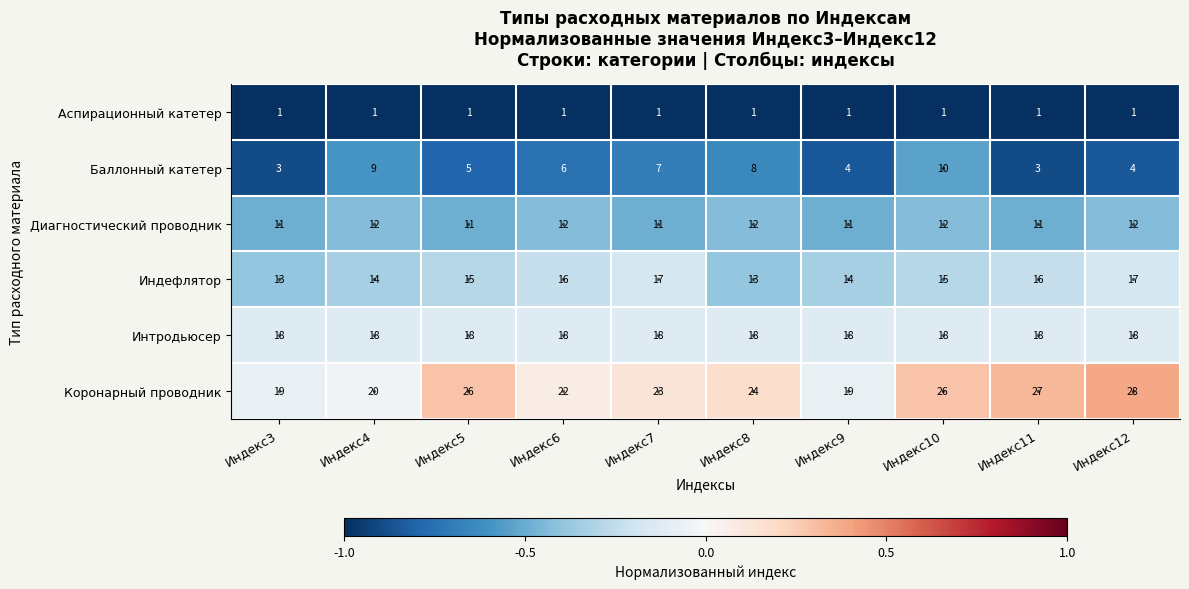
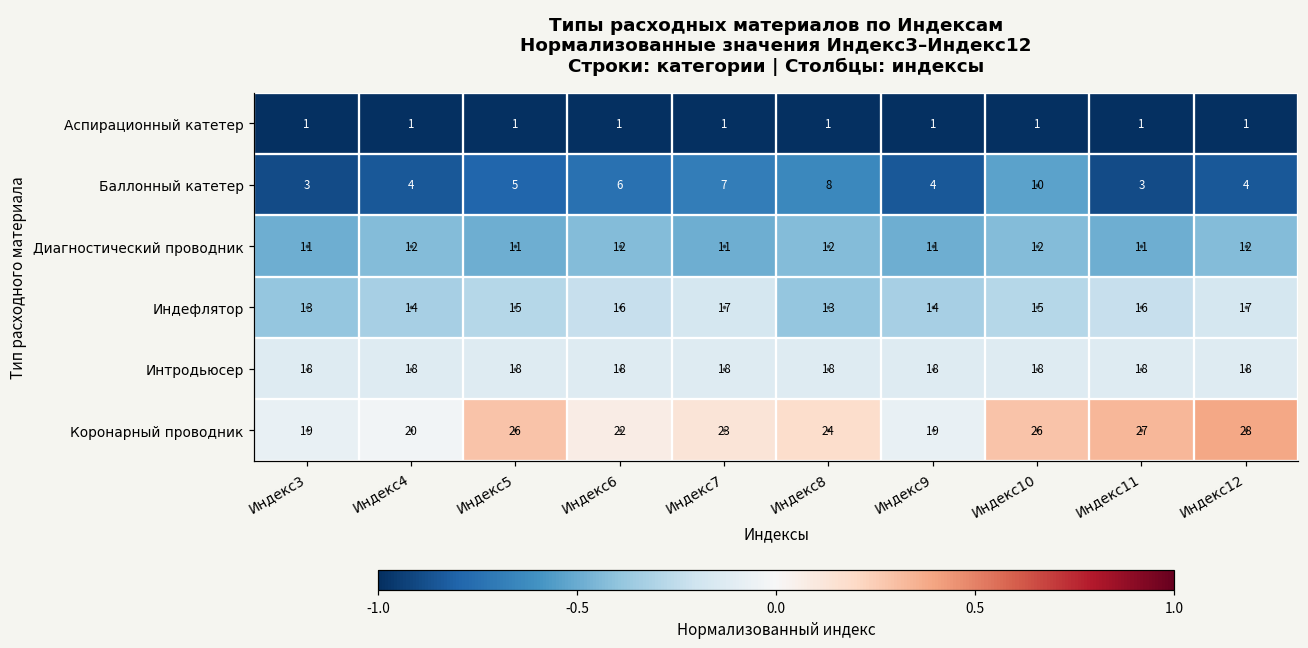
Баллонный катетер, Индекс4: 9 -> 4
